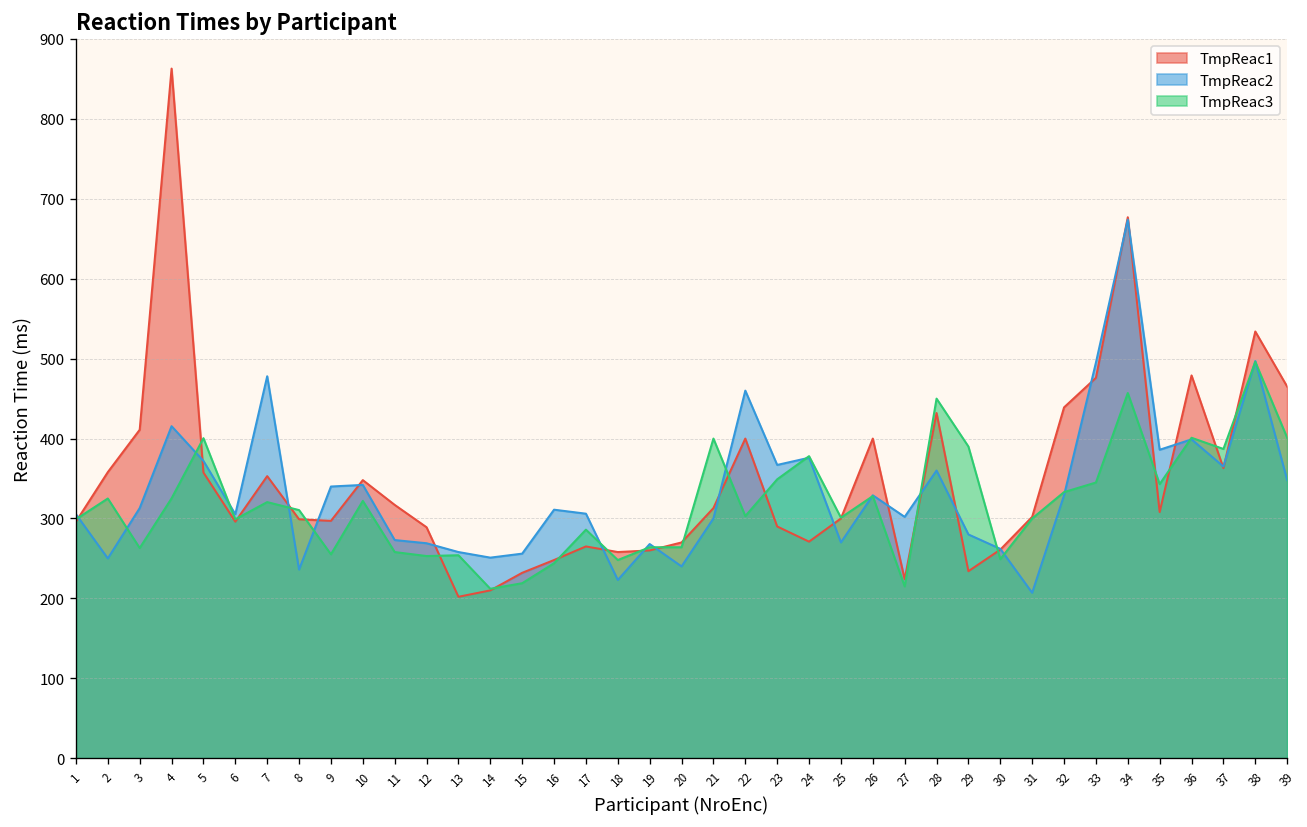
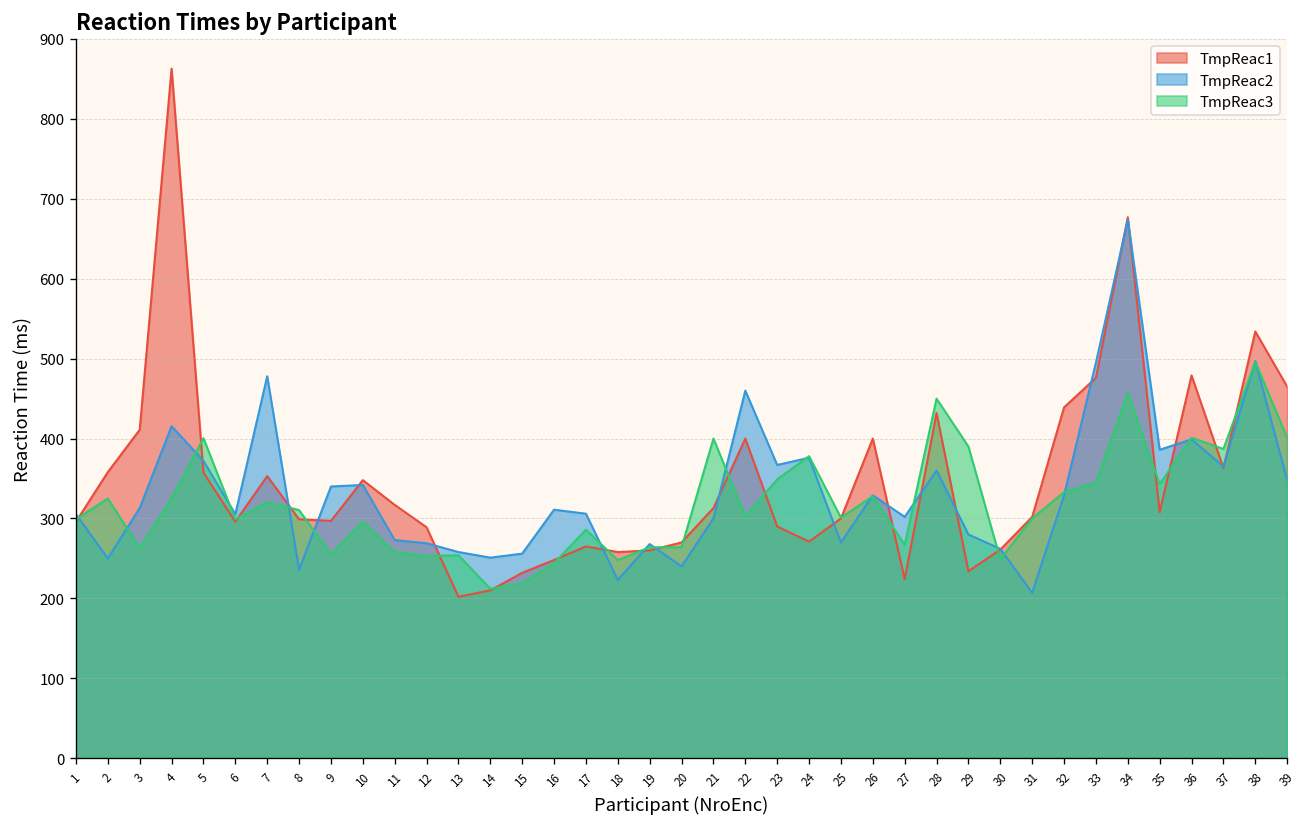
TmpReac3, 10: 320 -> 300
TmpReac3, 27: 220 -> 270
